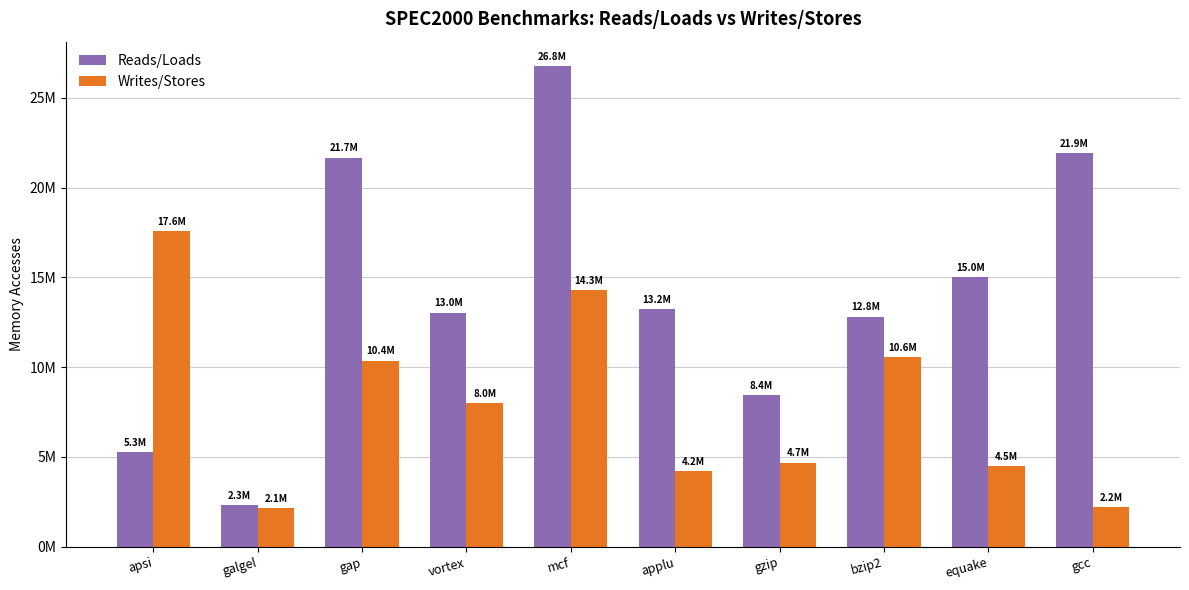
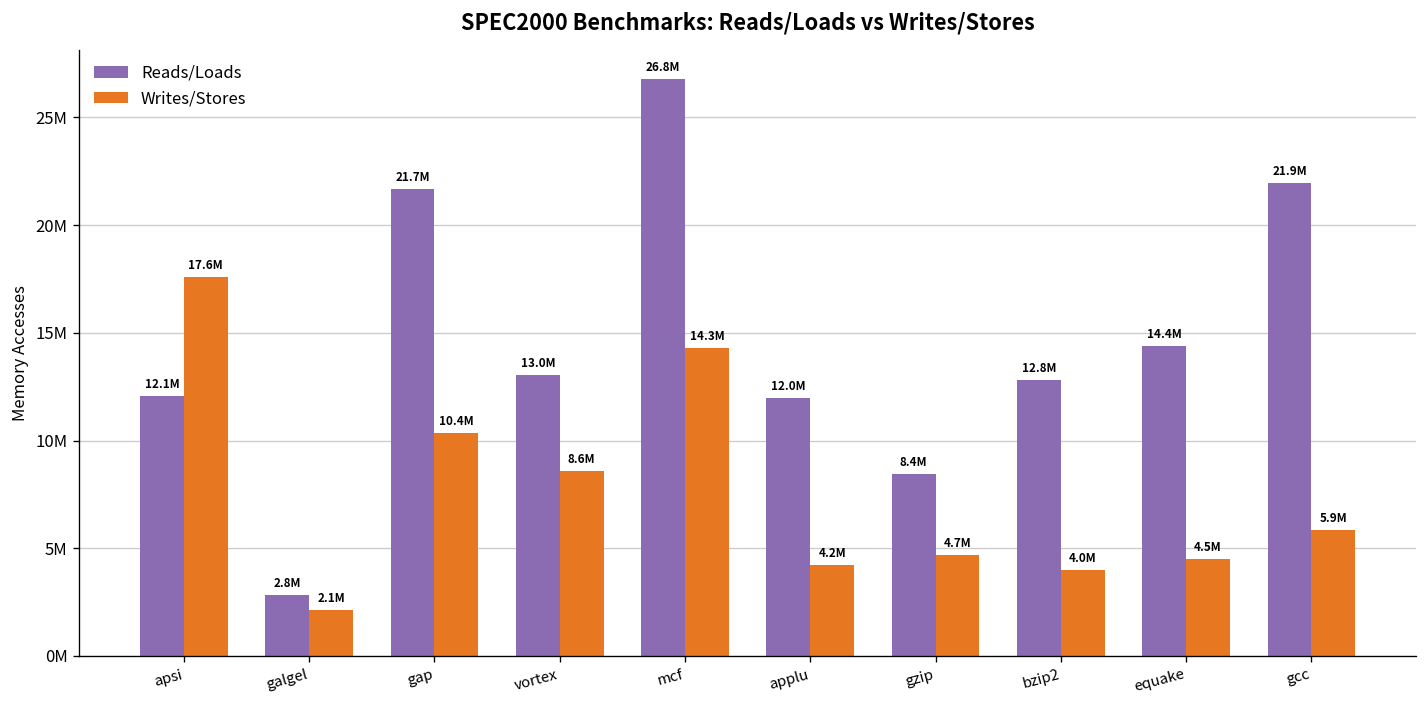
Reads/Loads, apsi: 5.3M -> 12.1M
Reads/Loads, galgel: 2.3M -> 2.8M
Writes/Stores, vortex: 8.0M -> 8.6M
Reads/Loads, applu: 13.2M -> 12.0M
Writes/Stores, bzip2: 10.6M -> 4.0M
Reads/Loads, equake: 15.0M -> 14.4M
Writes/Stores, gcc: 2.2M -> 5.9M
